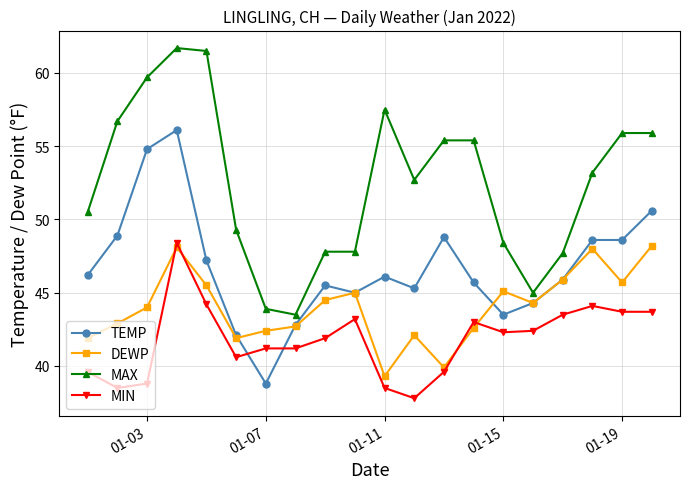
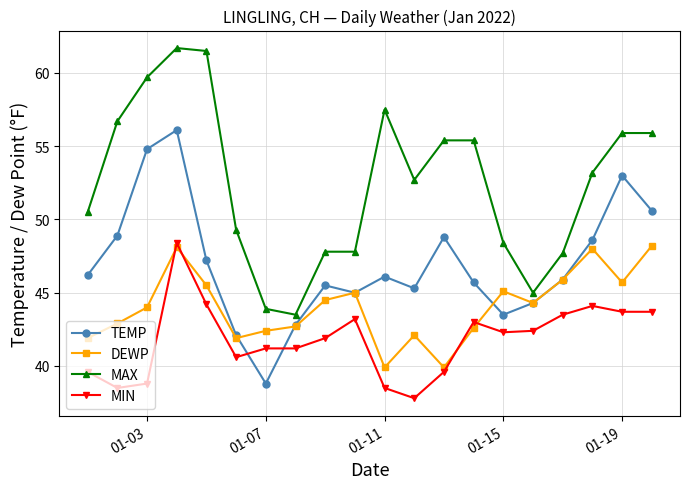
DEWP, 01-11: 39.3 -> 39.9
TEMP, 01-19: 48.6 -> 53.0
